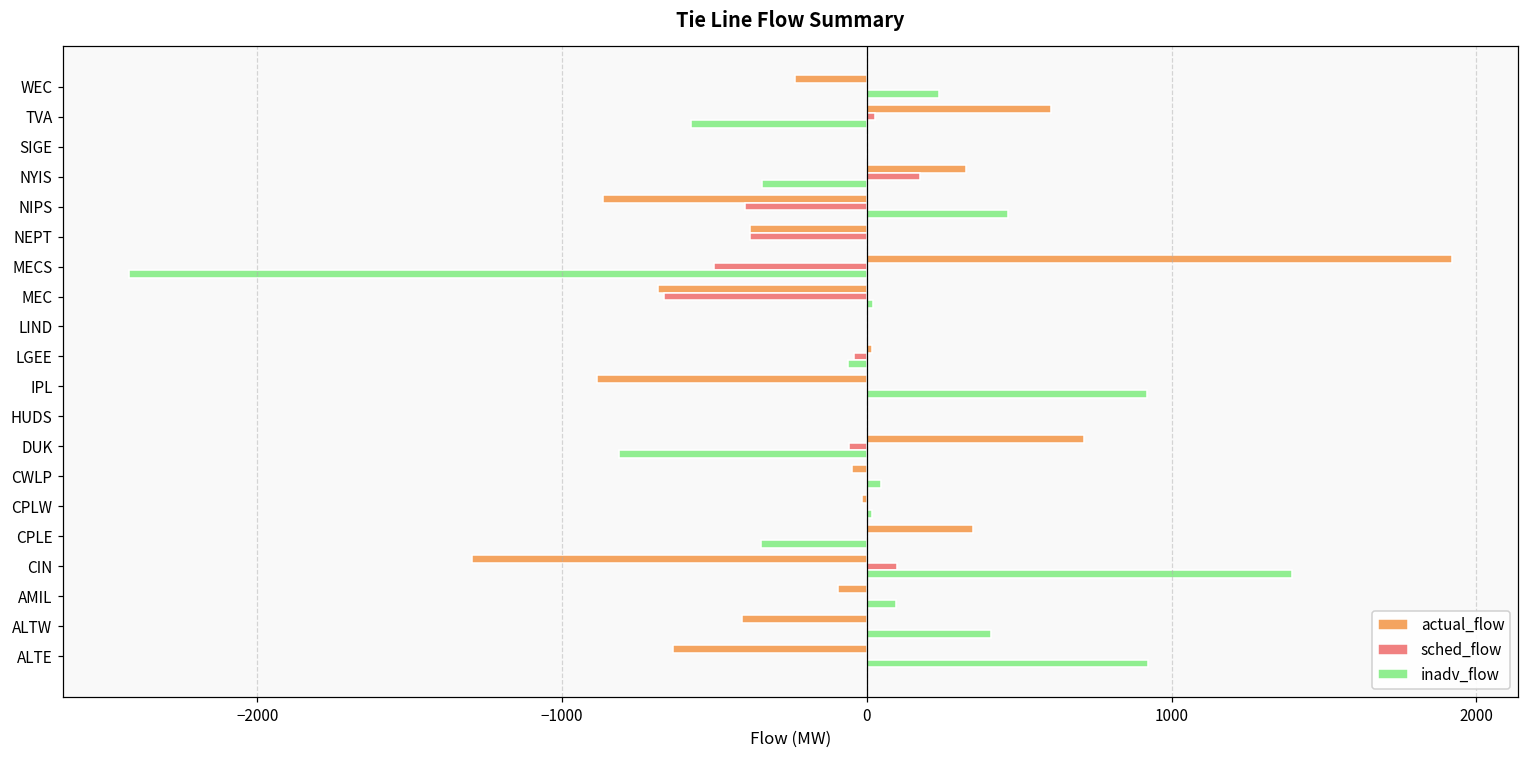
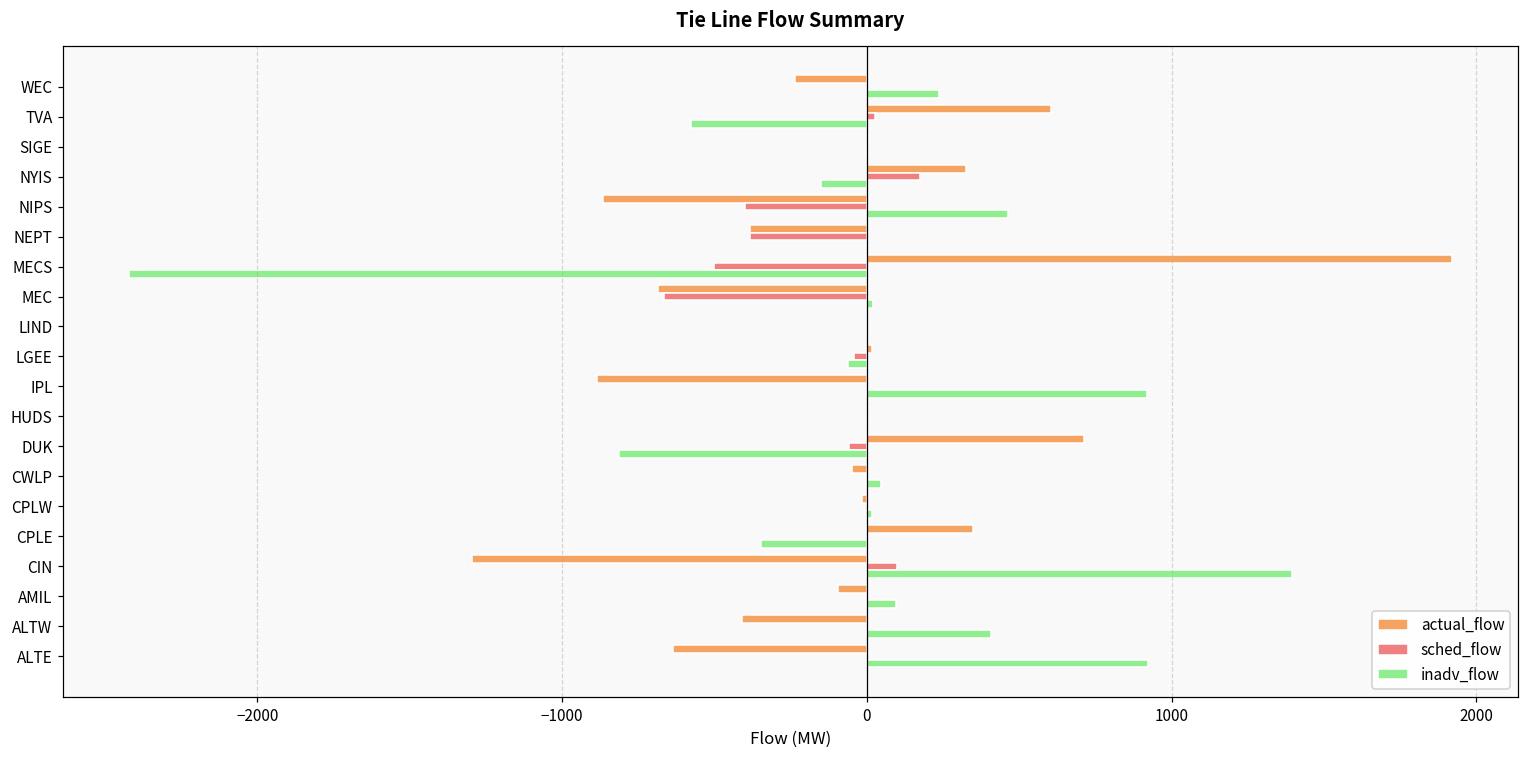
inadv_flow, NYIS: -340 -> -150
